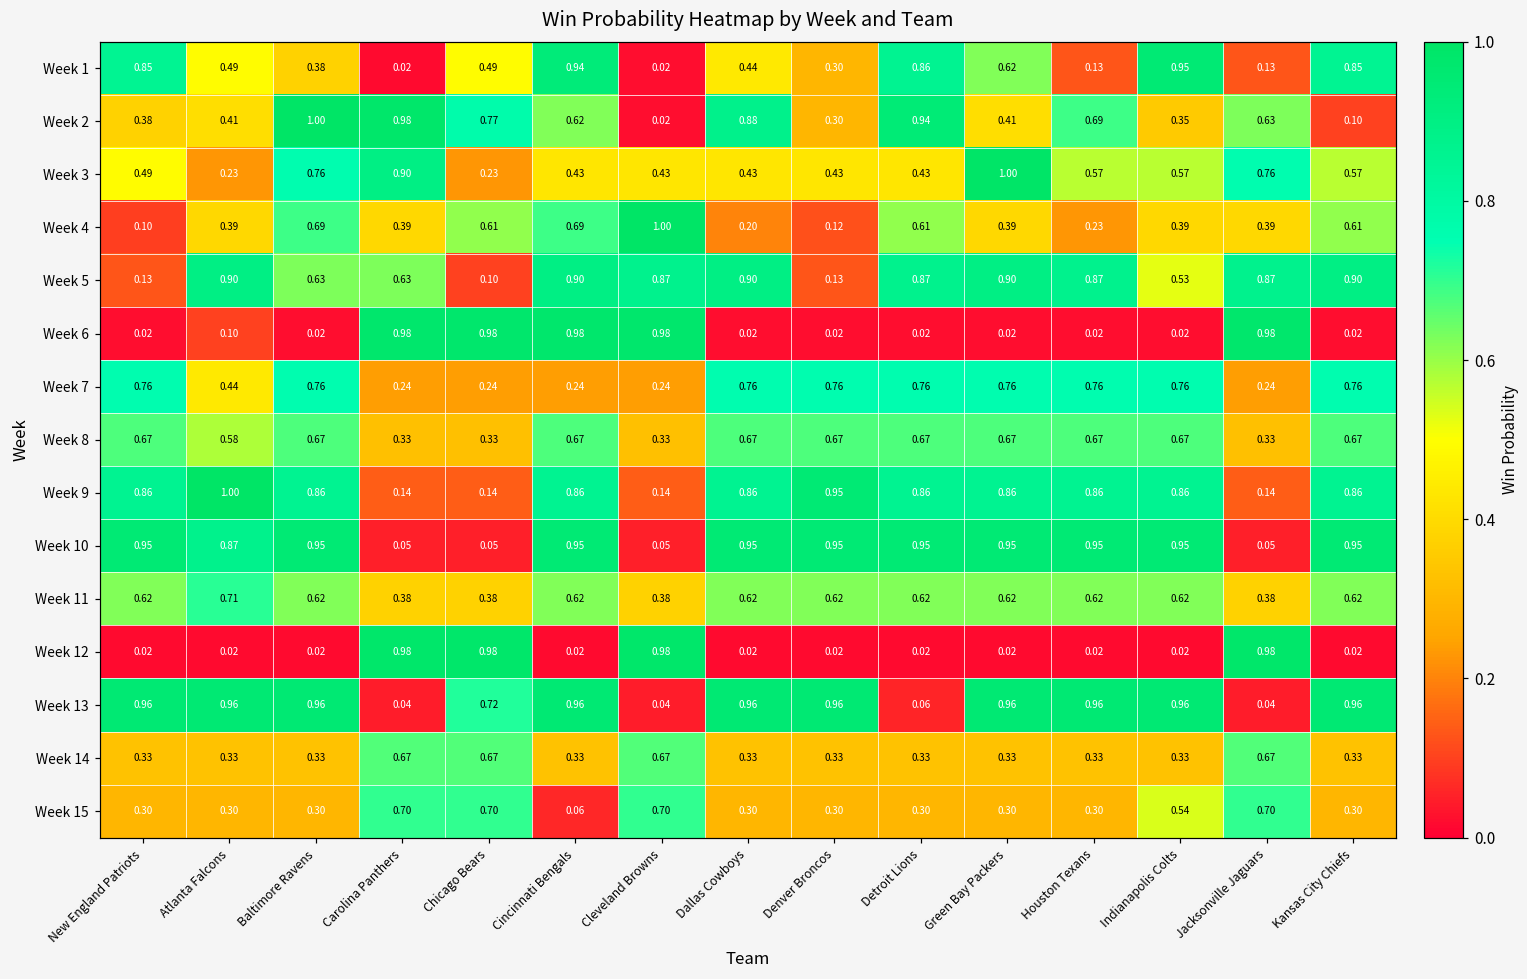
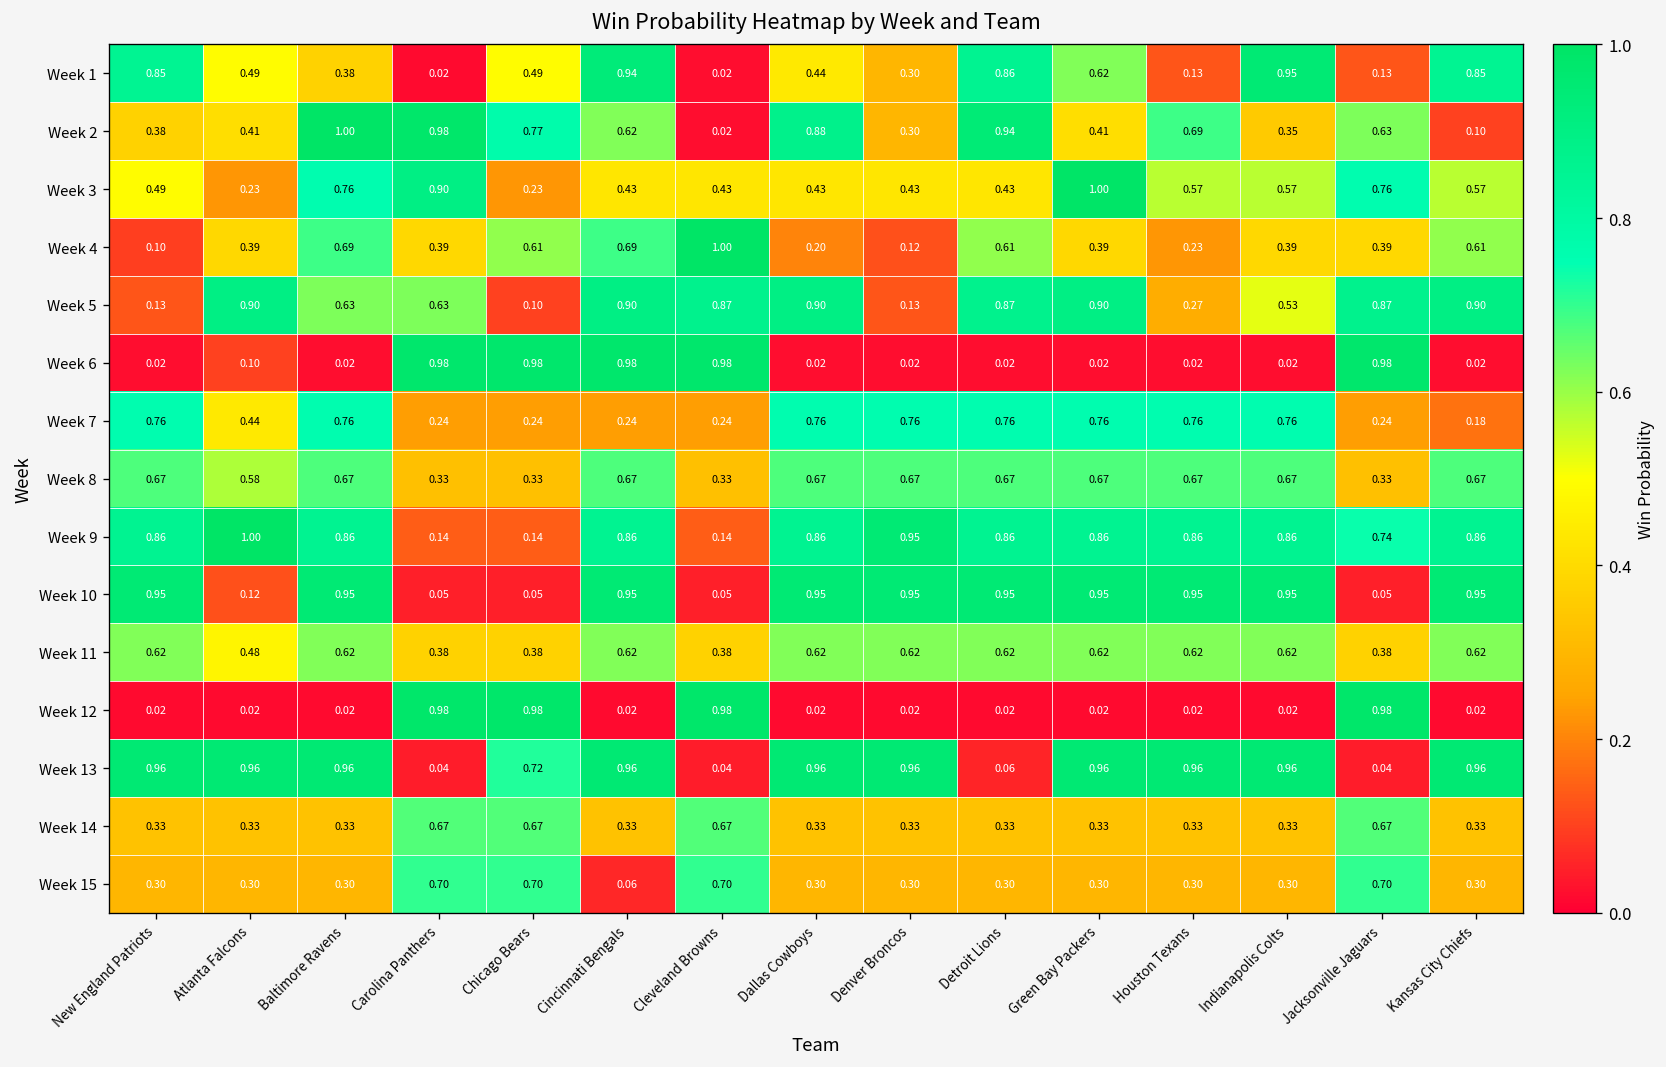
Week 5, Houston Texans: 0.87 -> 0.27
Week 7, Kansas City Chiefs: 0.76 -> 0.18
Week 9, Jacksonville Jaguars: 0.14 -> 0.74
Week 10, Atlanta Falcons: 0.87 -> 0.12
Week 11, Atlanta Falcons: 0.71 -> 0.48
Week 15, Indianapolis Colts: 0.54 -> 0.30
